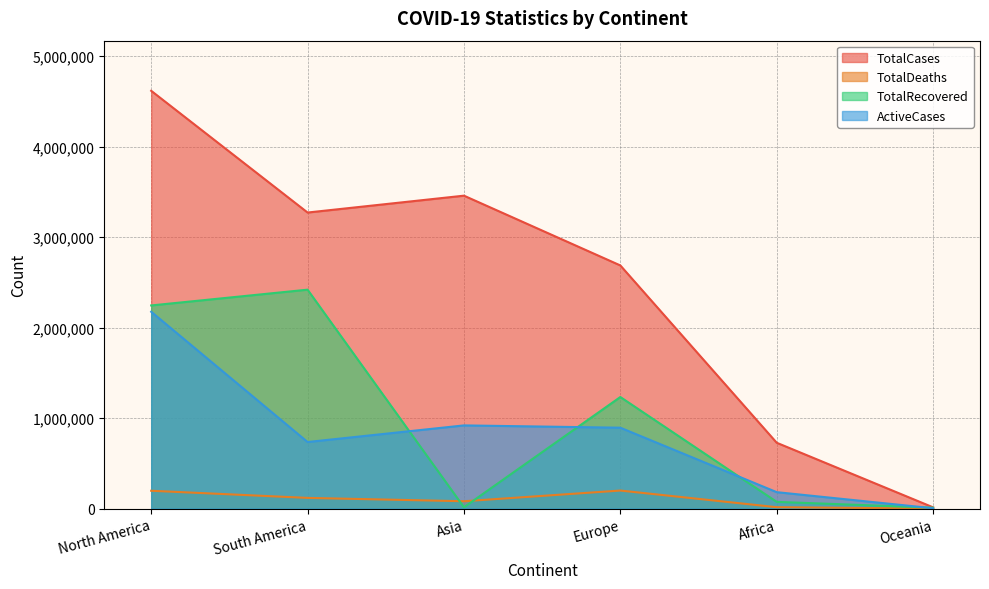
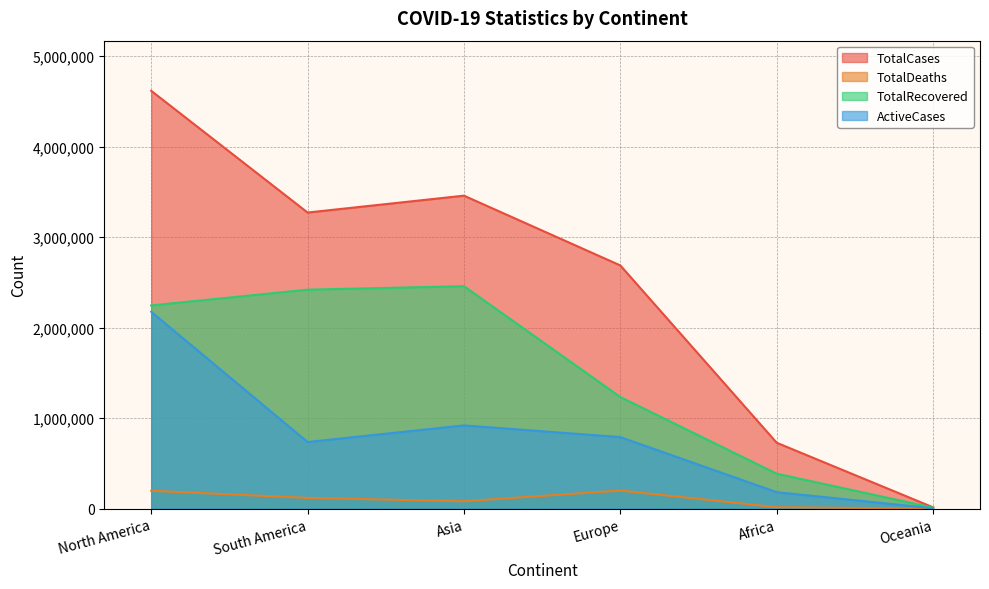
TotalRecovered, Asia: 0 -> 2,500,000
ActiveCases, Europe: 900,000 -> 800,000
TotalRecovered, Africa: 100,000 -> 400,000
